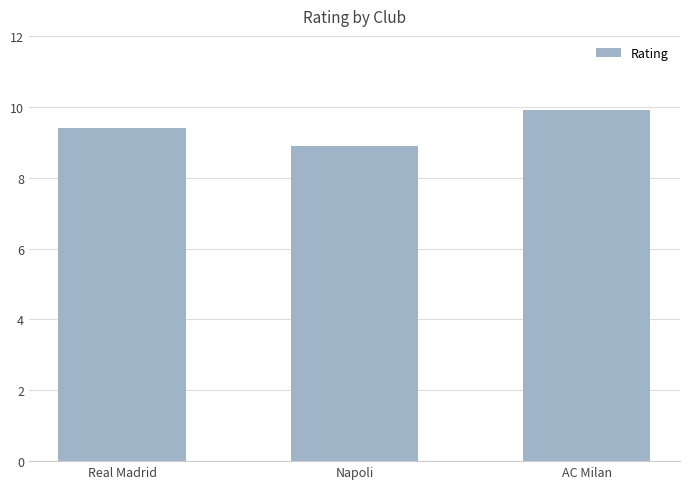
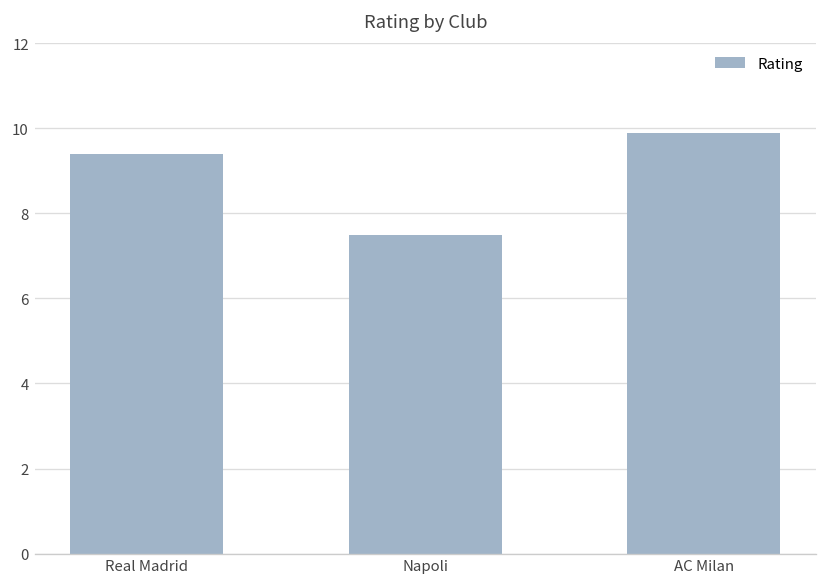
Napoli: 8.9 -> 7.5
